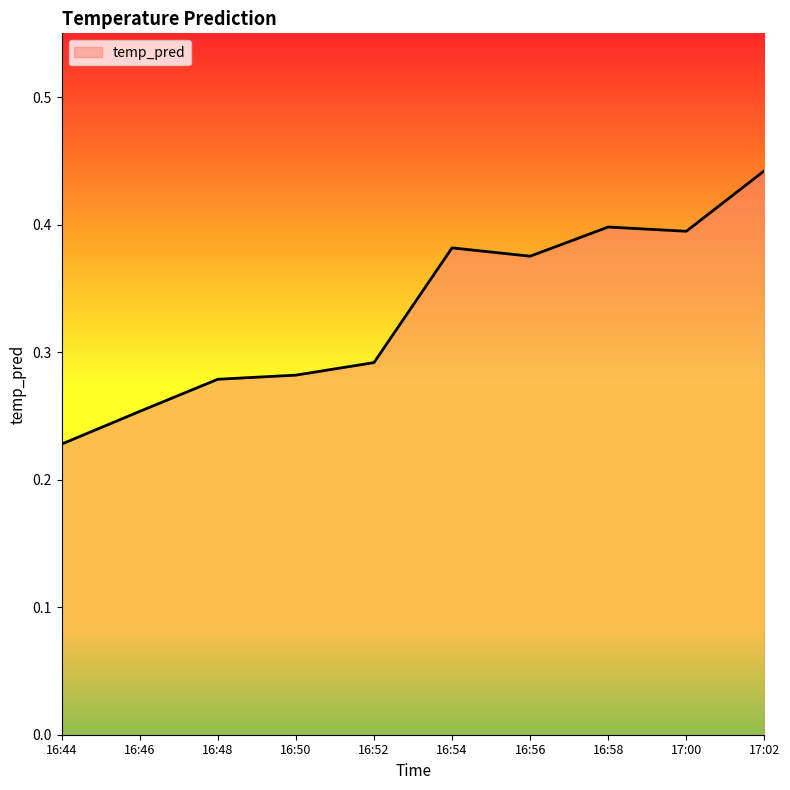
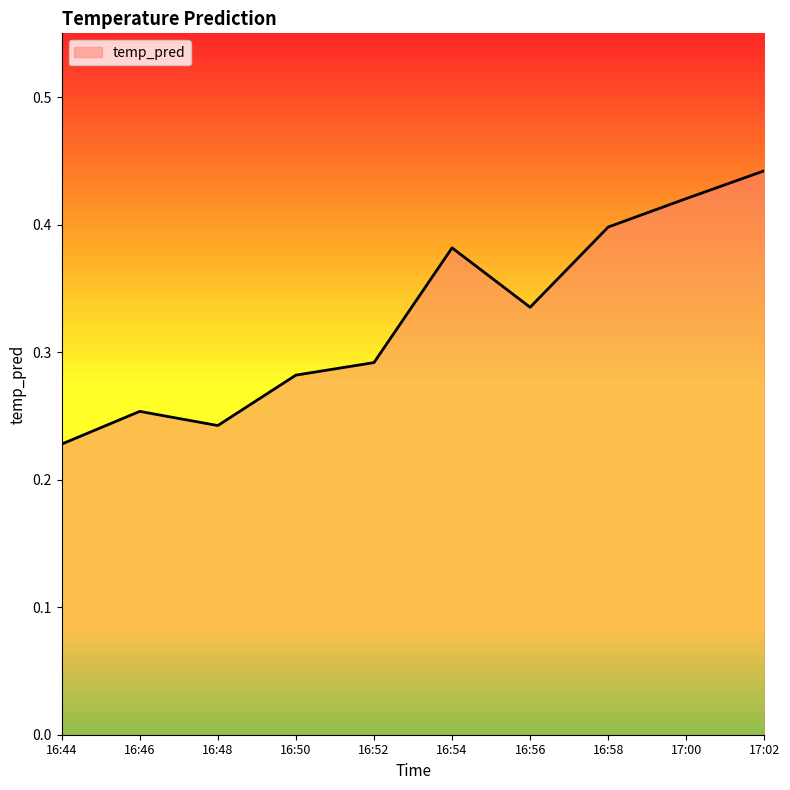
16:48: 0.279 -> 0.242
16:56: 0.375 -> 0.335
17:00: 0.395 -> 0.420
